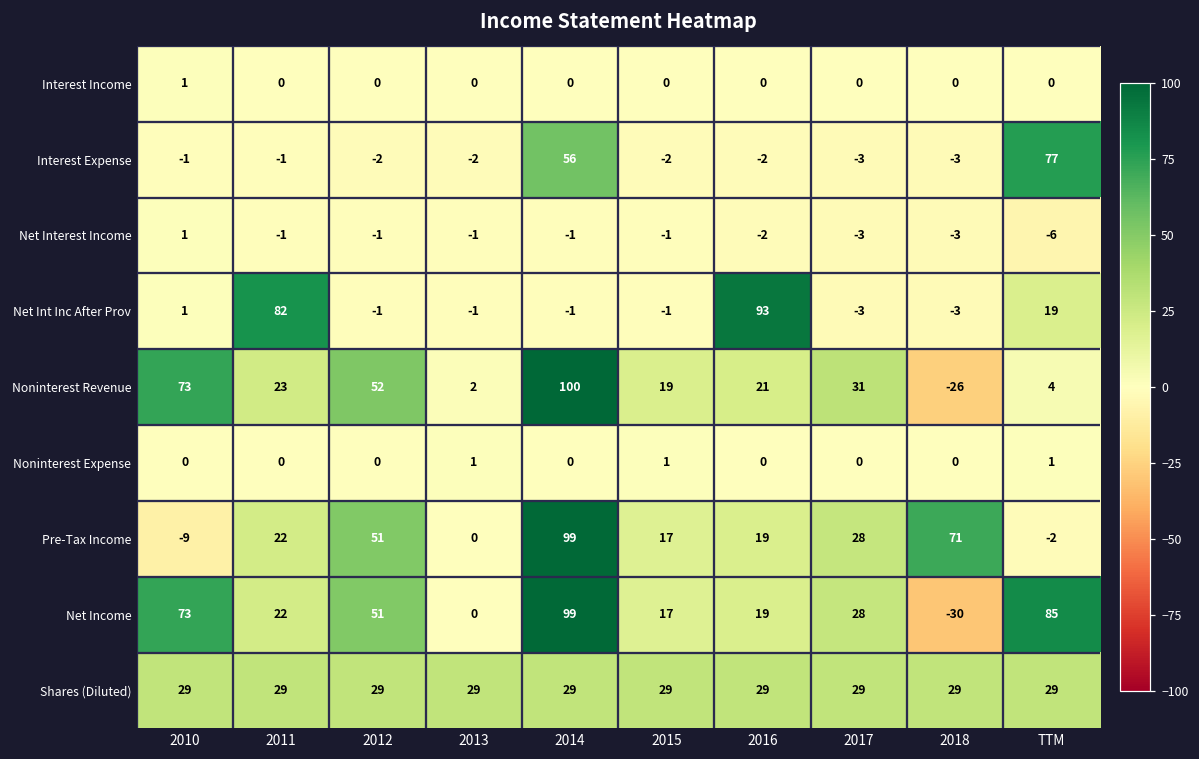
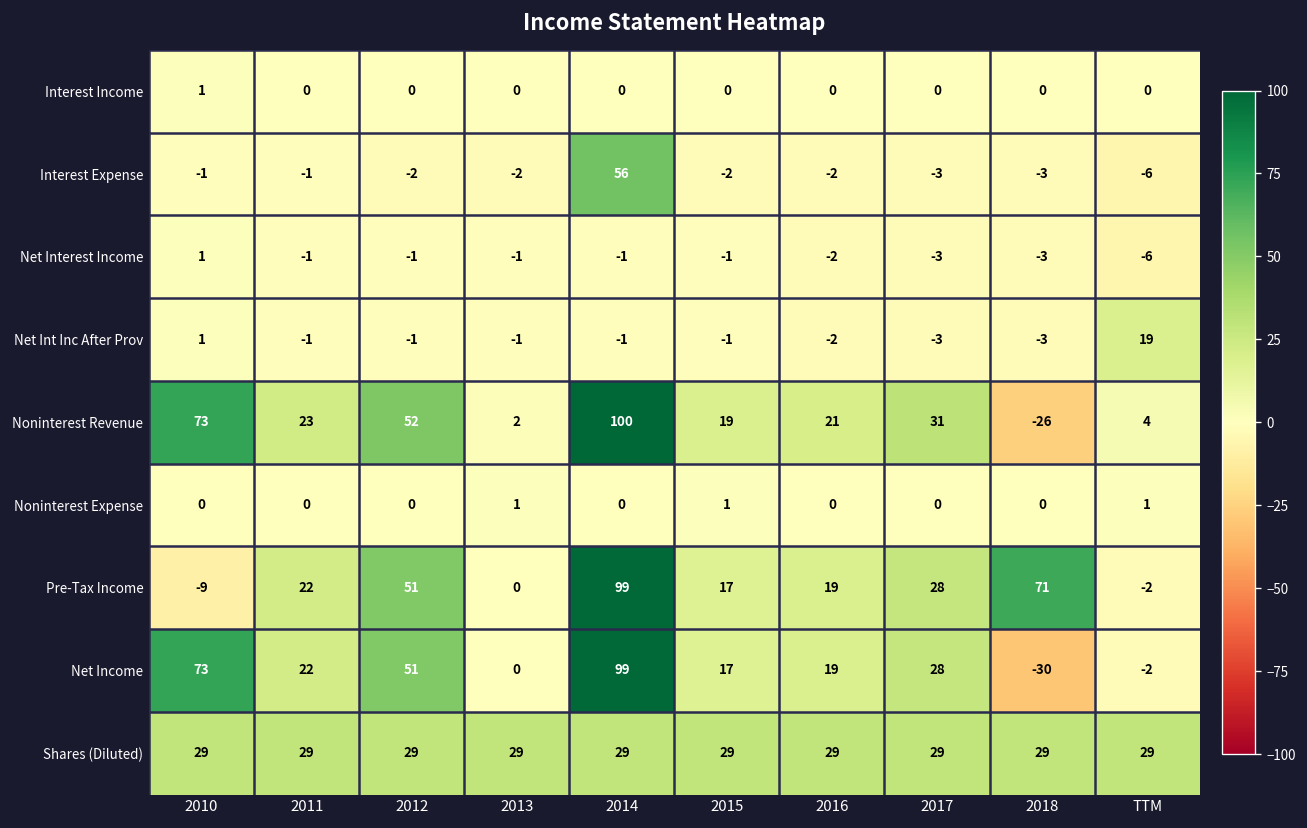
Interest Expense, TTM: 77 -> -6
Net Int Inc After Prov, 2011: 82 -> -1
Net Int Inc After Prov, 2016: 93 -> -2
Net Income, TTM: 85 -> -2
